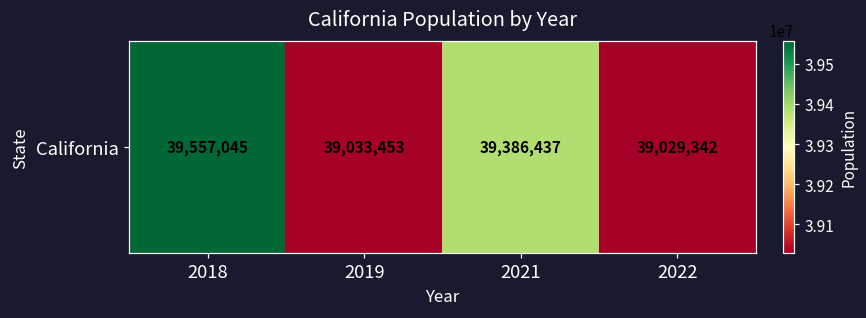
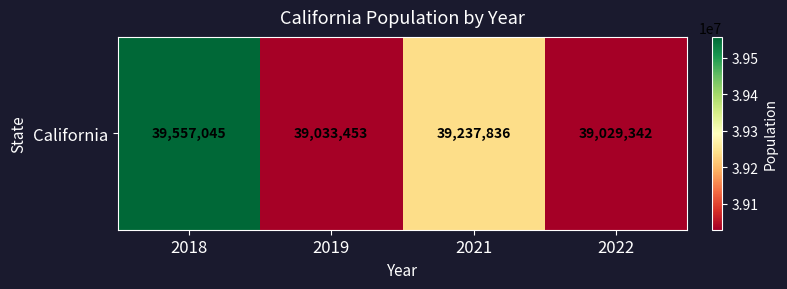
California, 2021: 39,386,437 -> 39,237,836
